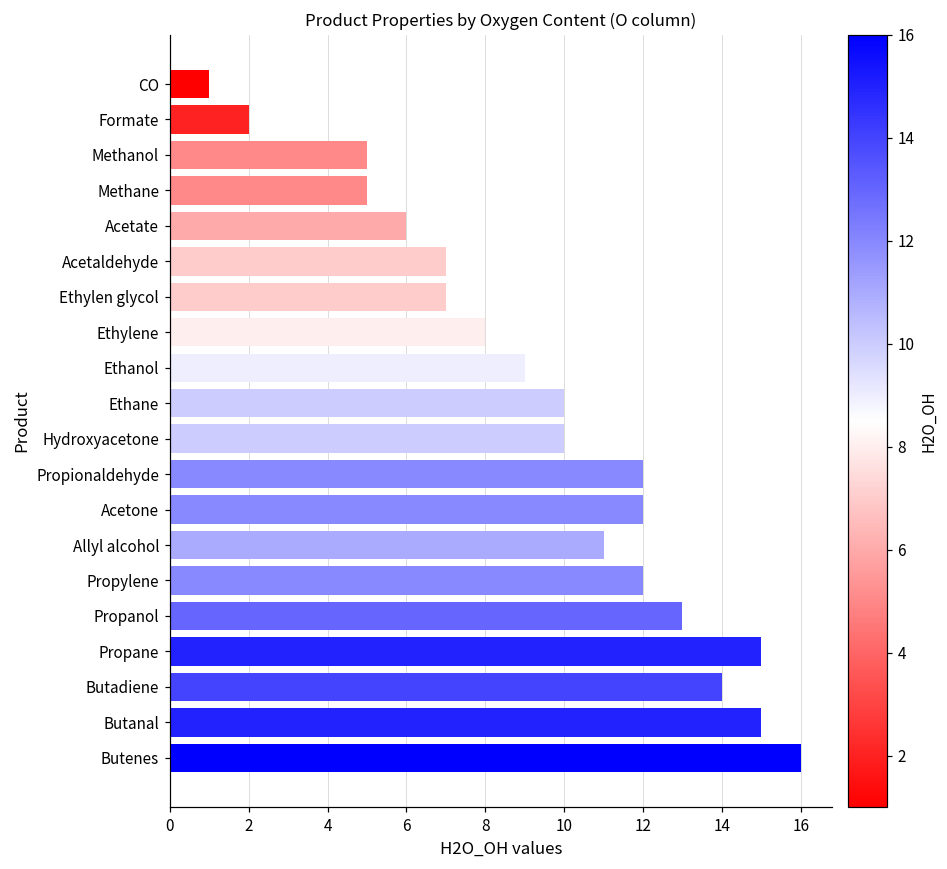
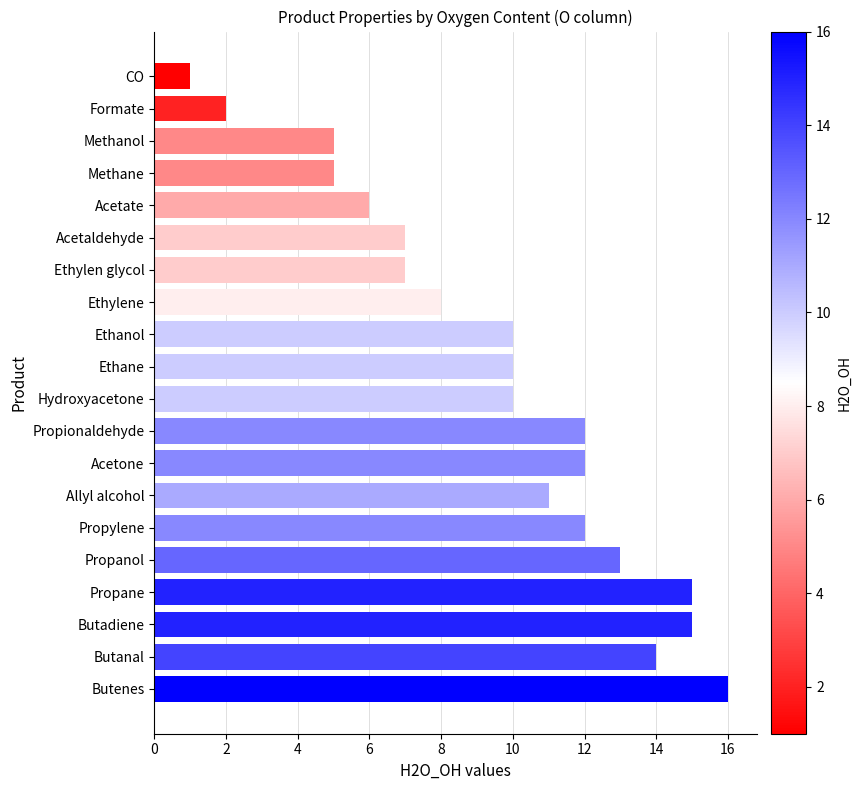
Ethanol: 9 -> 10
Butadiene: 14 -> 15
Butanal: 15 -> 14
